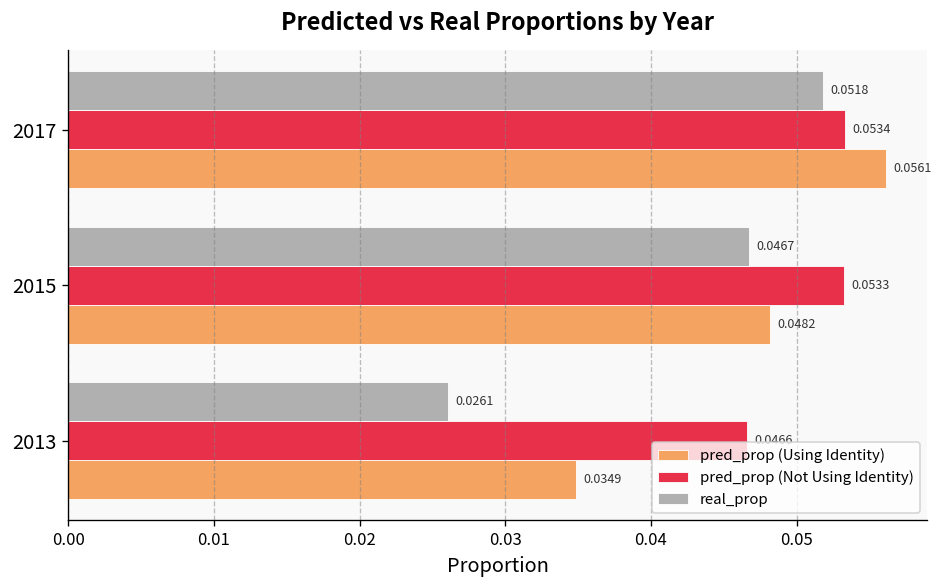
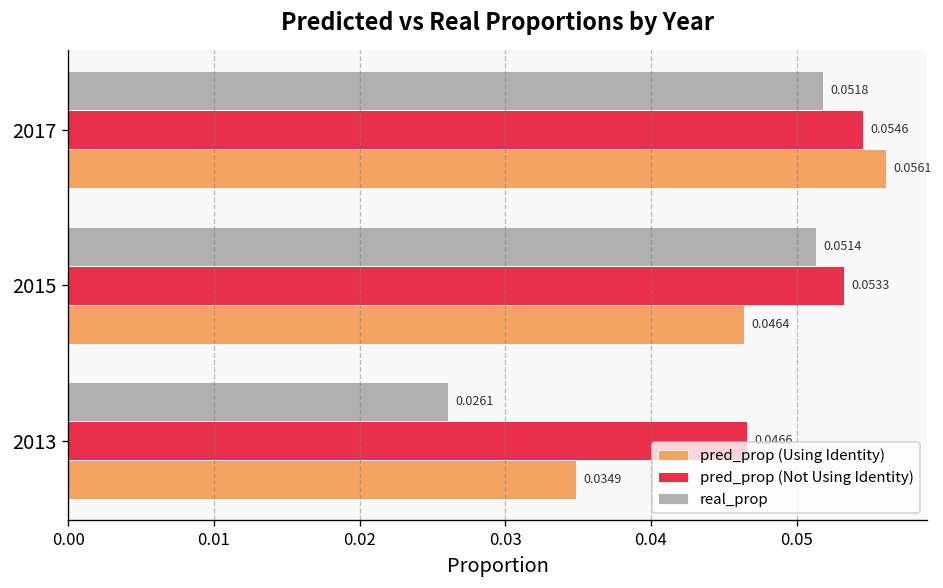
pred_prop (Not Using Identity), 2017: 0.0534 -> 0.0546
real_prop, 2015: 0.0467 -> 0.0514
pred_prop (Using Identity), 2015: 0.0482 -> 0.0464
